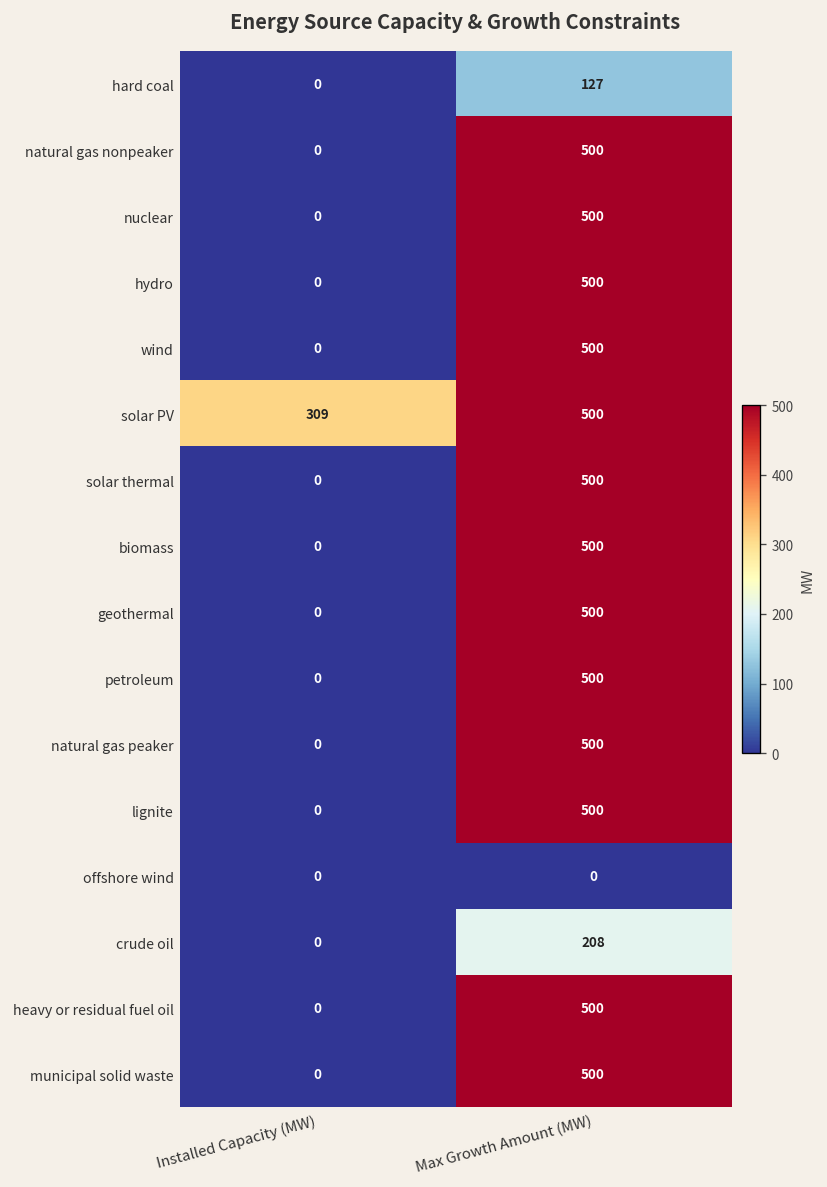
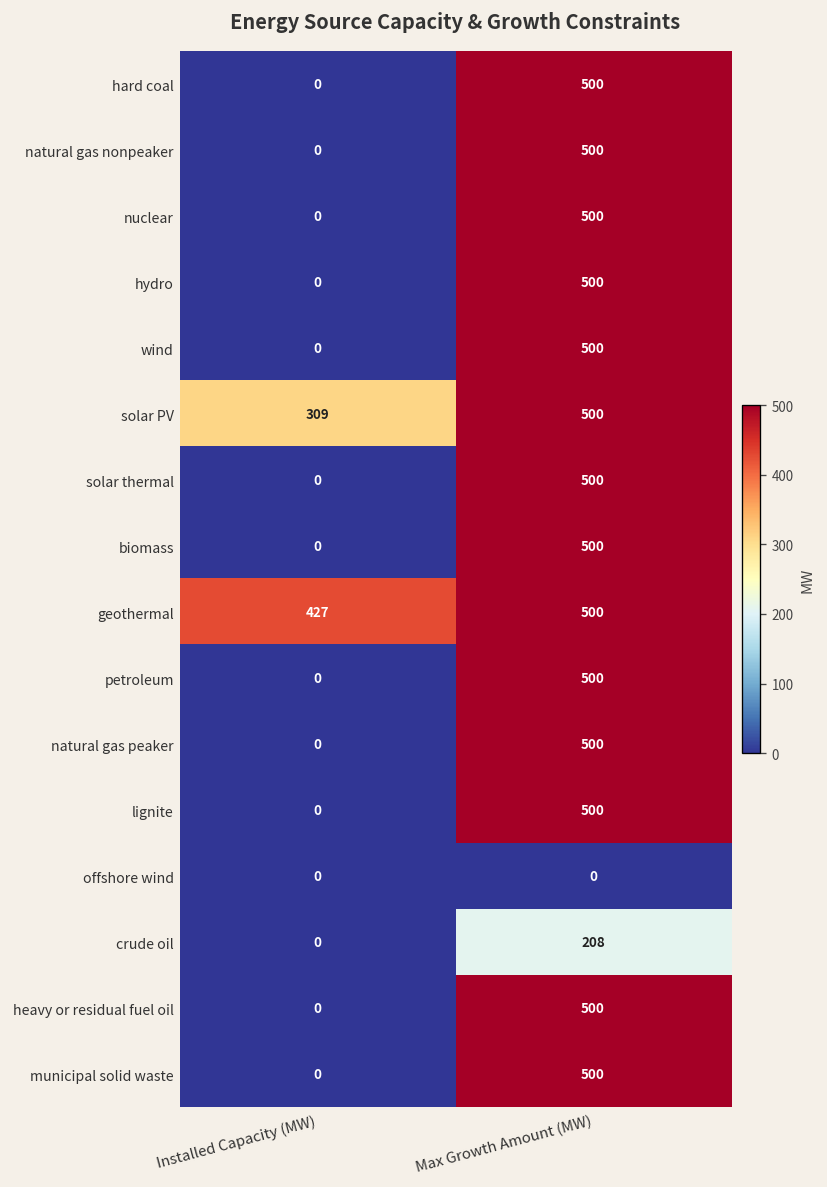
hard coal, Max Growth Amount (MW): 127 -> 500
geothermal, Installed Capacity (MW): 0 -> 427
